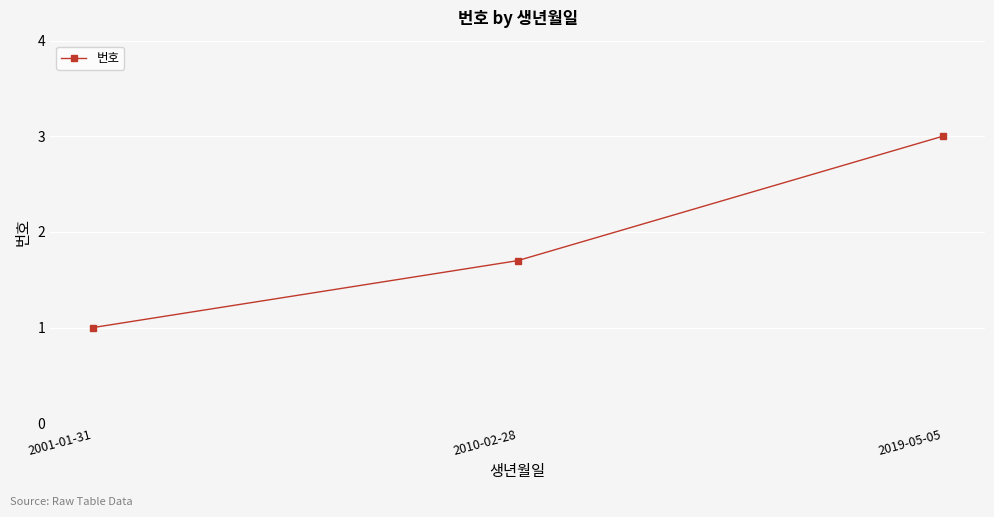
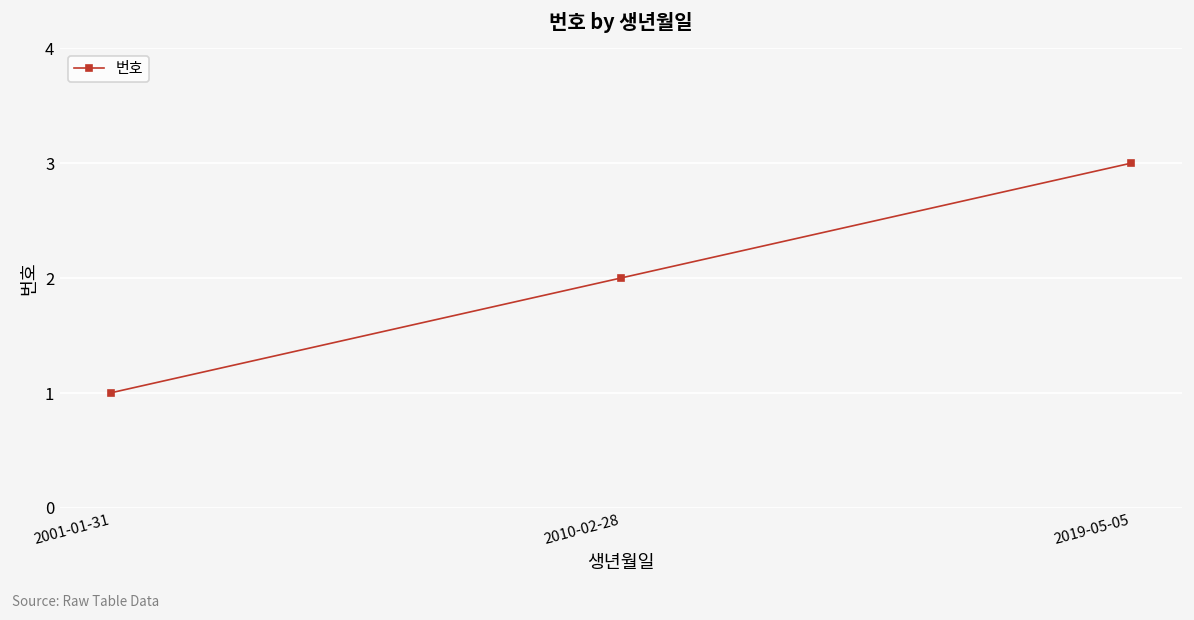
2010-02-28: 1.7 -> 2.0
